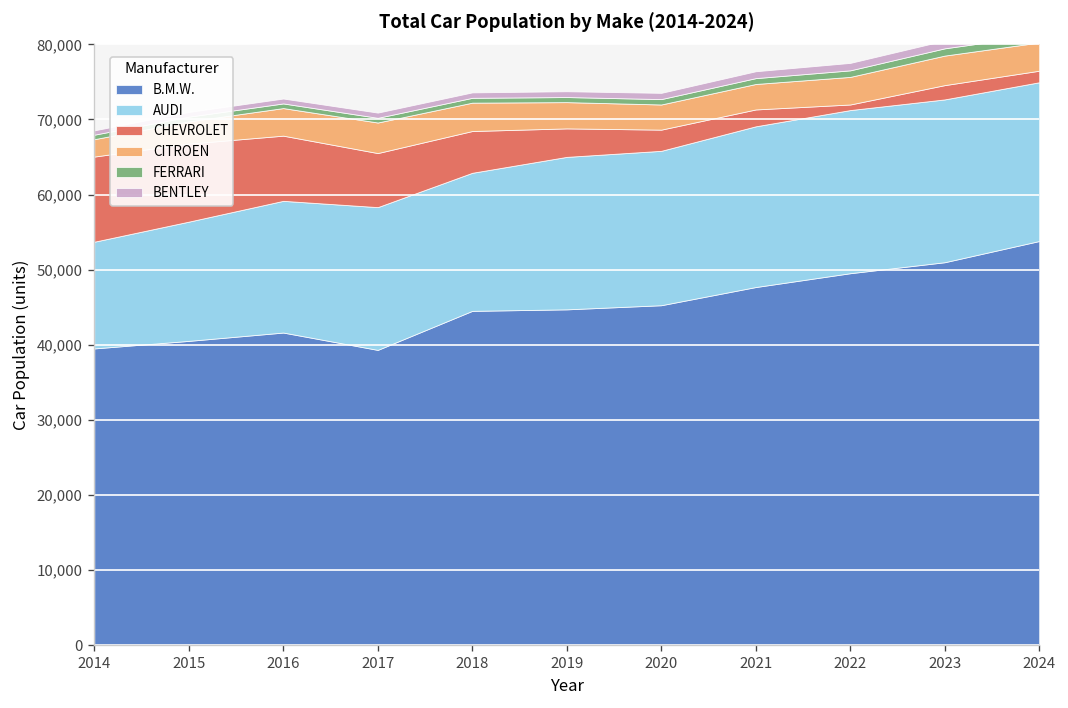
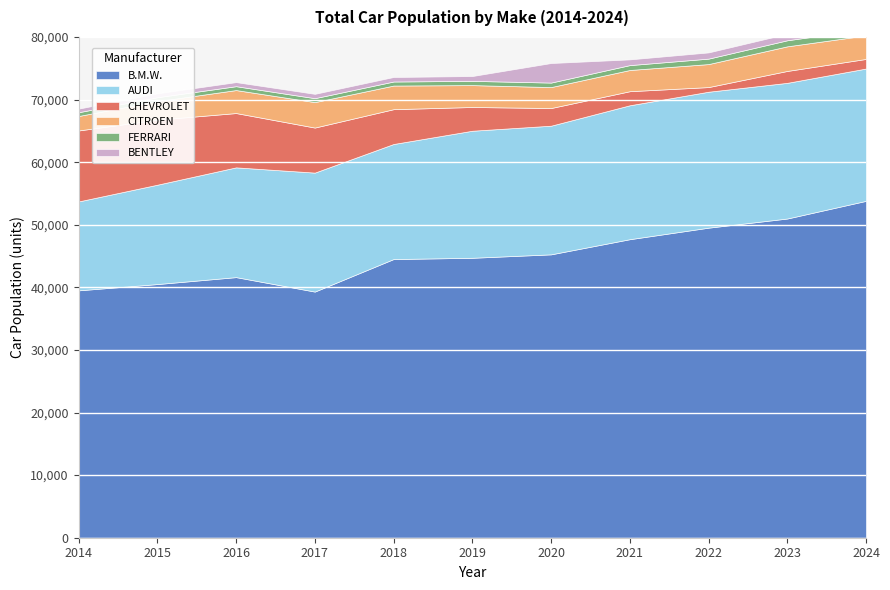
BENTLEY, 2020: 1,000 -> 3,000
